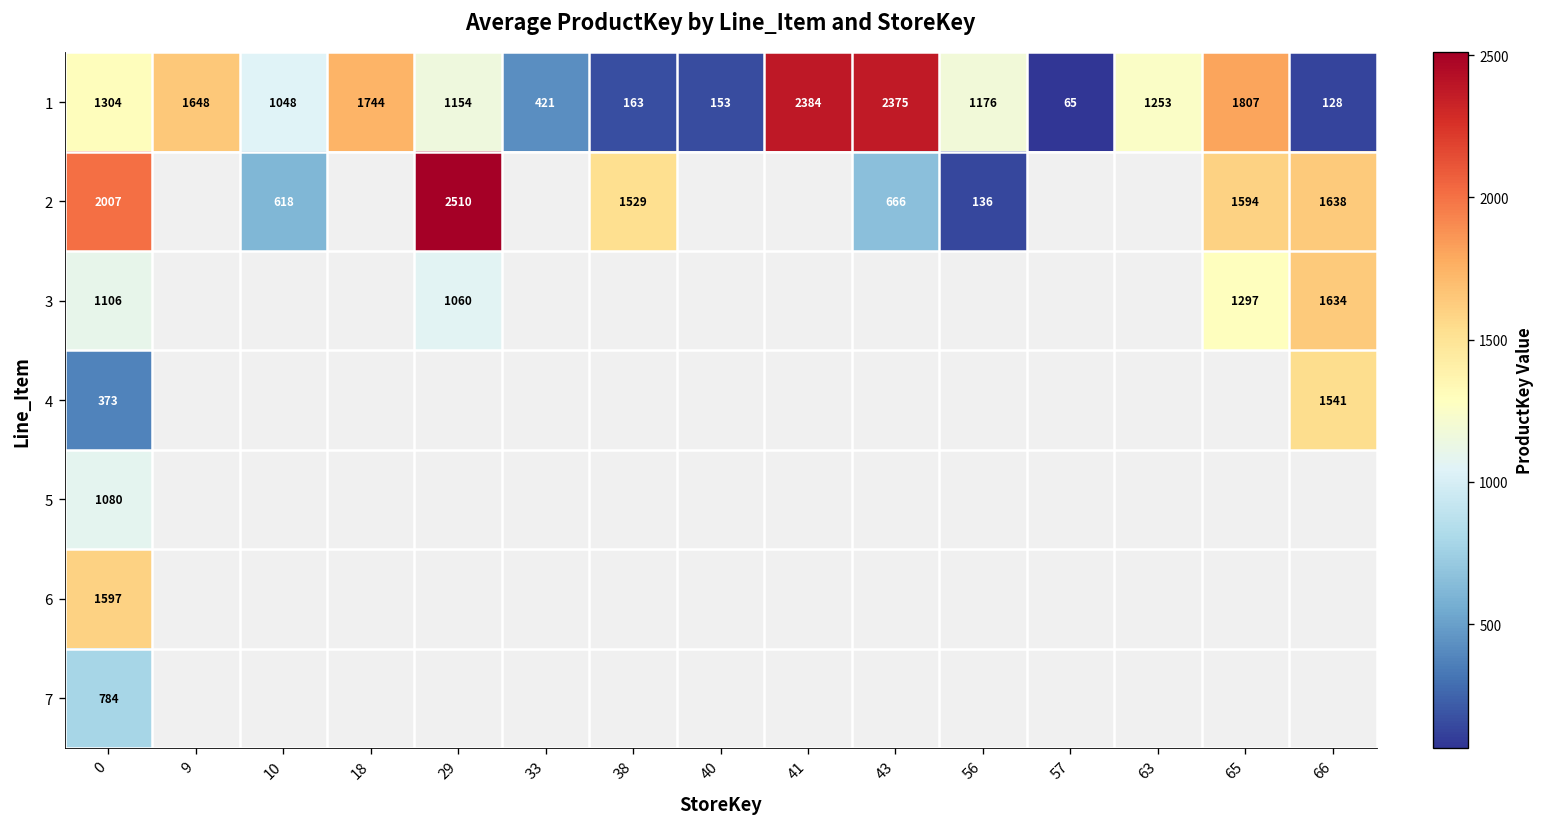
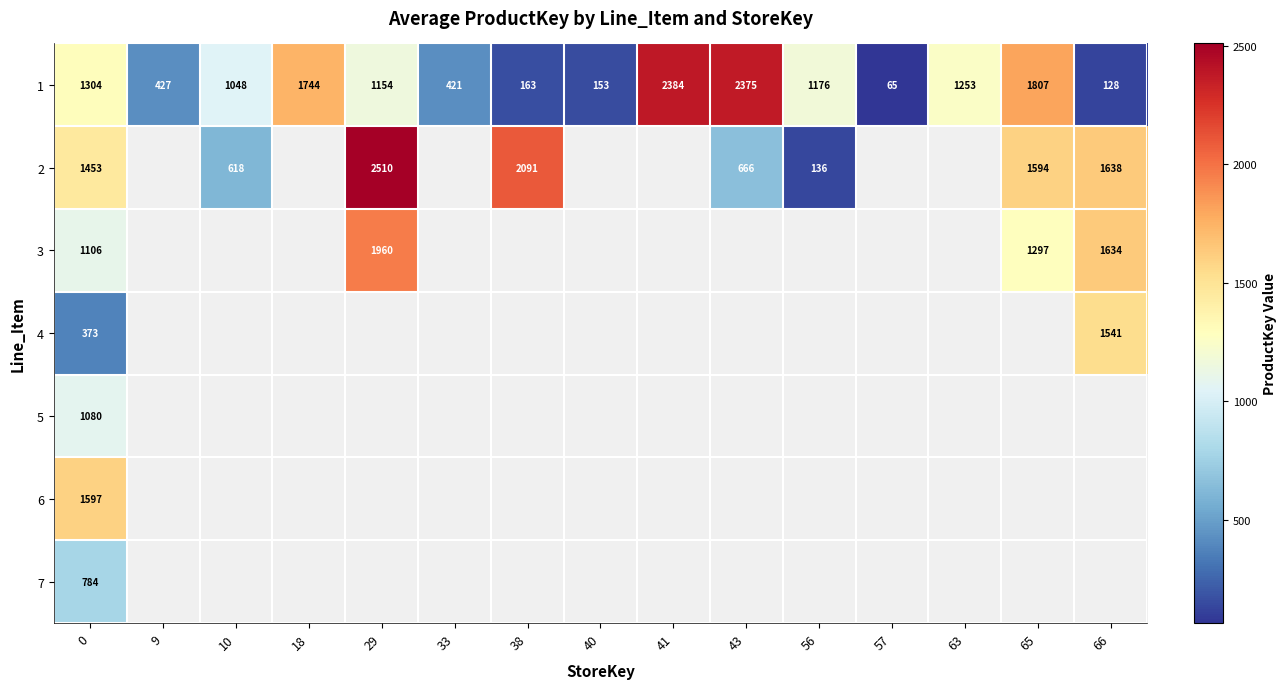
1, 9: 1648 -> 427
2, 0: 2007 -> 1453
2, 38: 1529 -> 2091
3, 29: 1060 -> 1960
